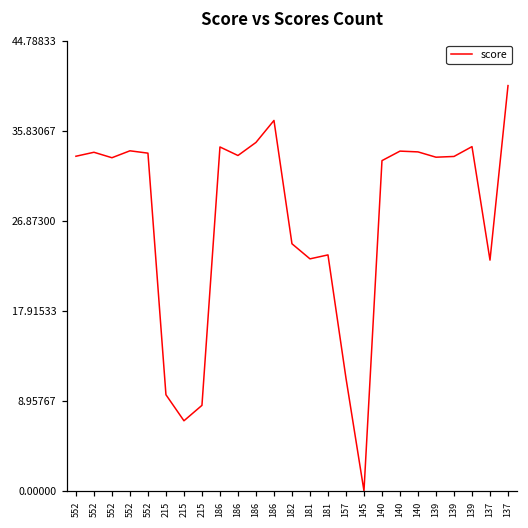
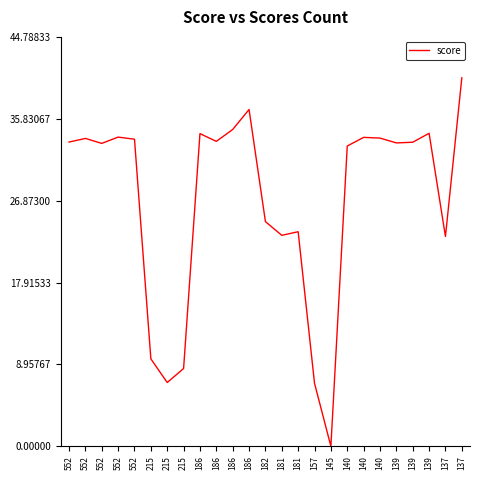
157: 11 -> 7
